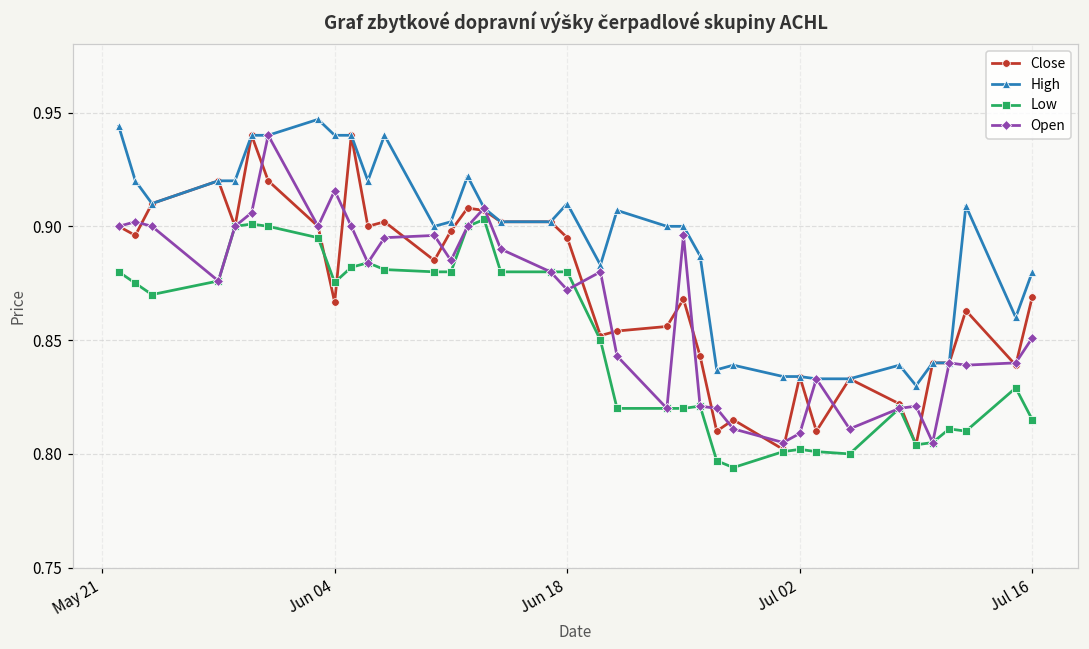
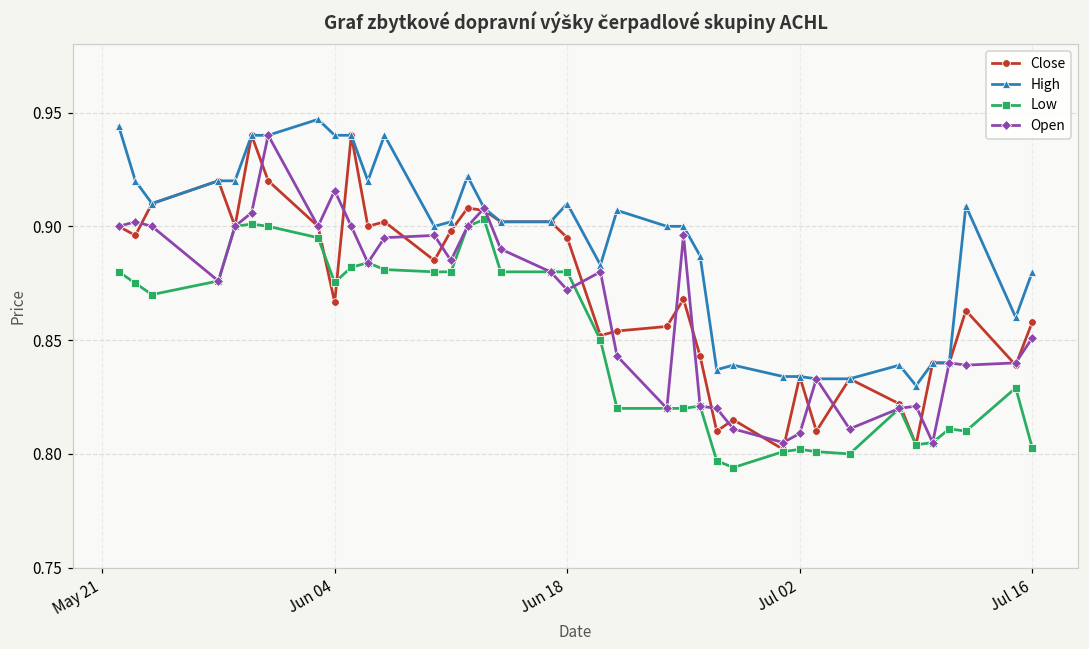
Close, Jul 16: 0.869 -> 0.858
Low, Jul 16: 0.815 -> 0.803
